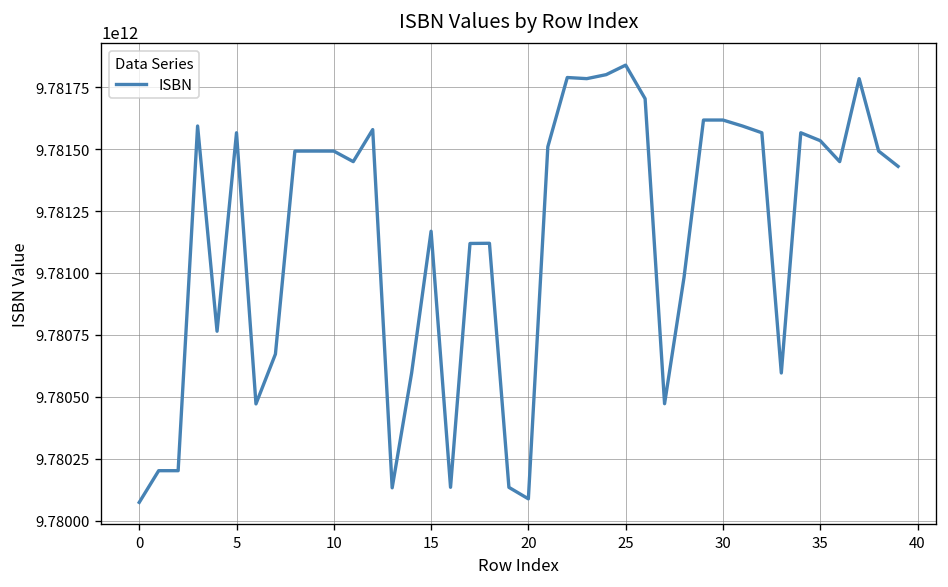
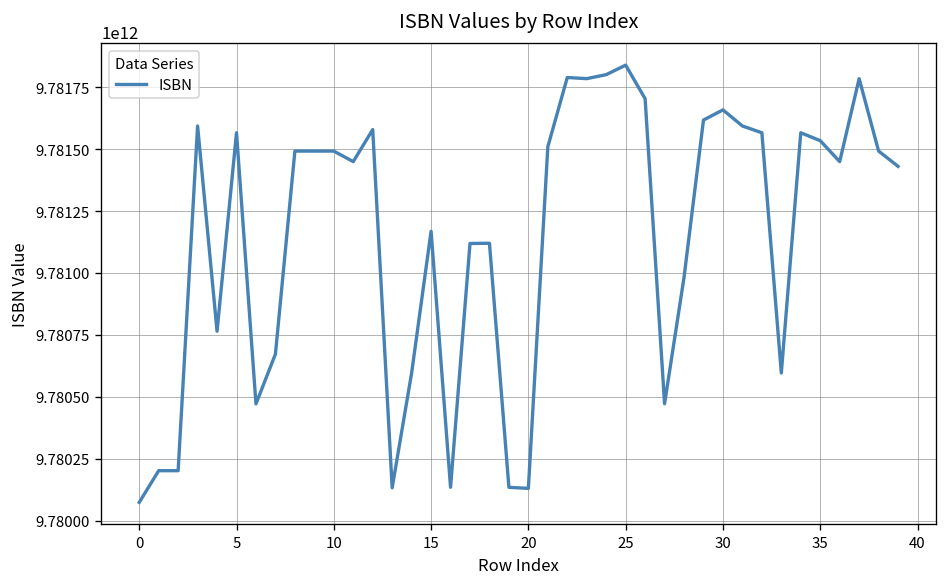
20: 9780090000000 -> 9780130000000
30: 9781620000000 -> 9781660000000
